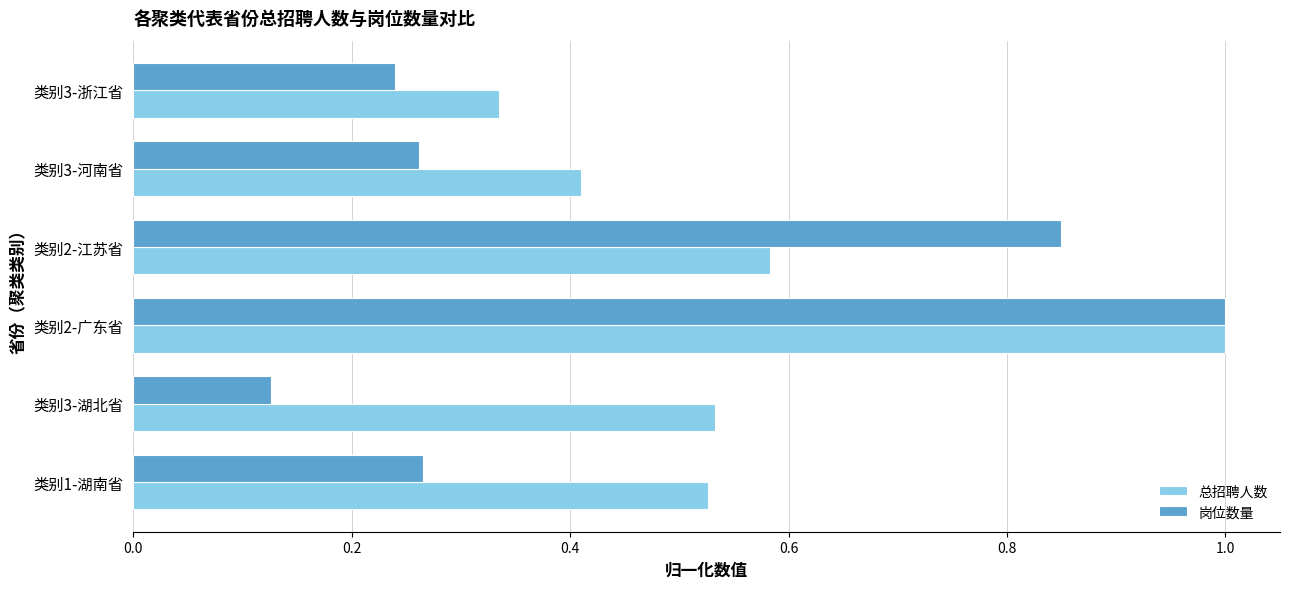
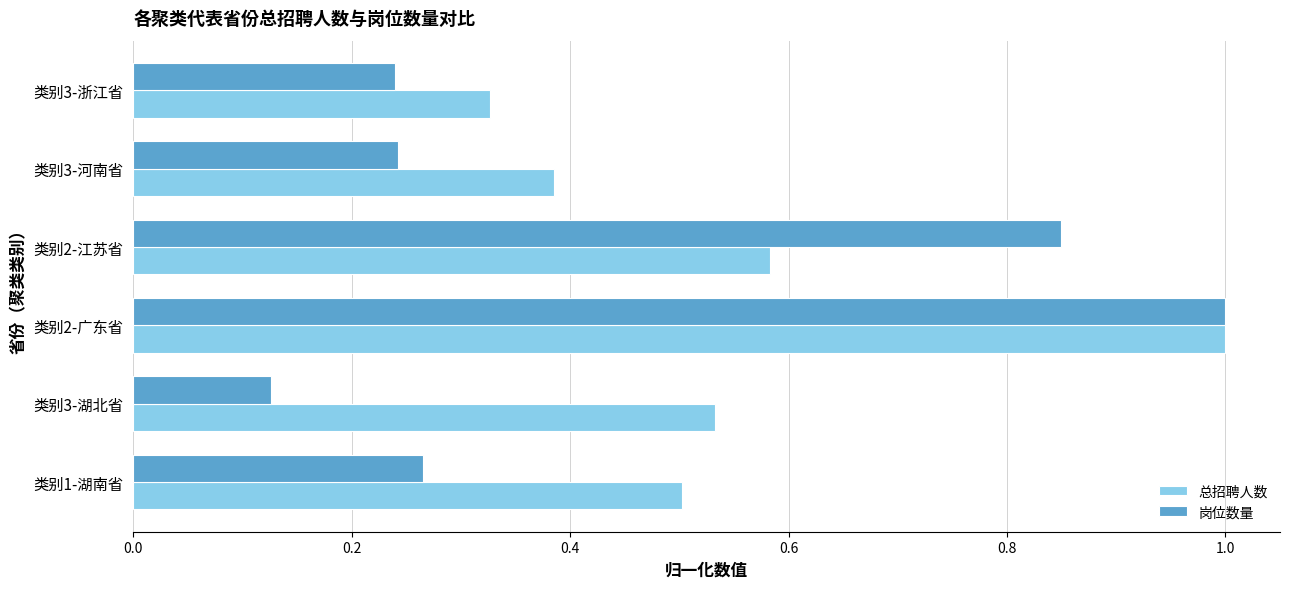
总招聘人数, 类别3-浙江省: 0.335 -> 0.327
岗位数量, 类别3-河南省: 0.262 -> 0.242
总招聘人数, 类别3-河南省: 0.410 -> 0.385
总招聘人数, 类别1-湖南省: 0.526 -> 0.502
